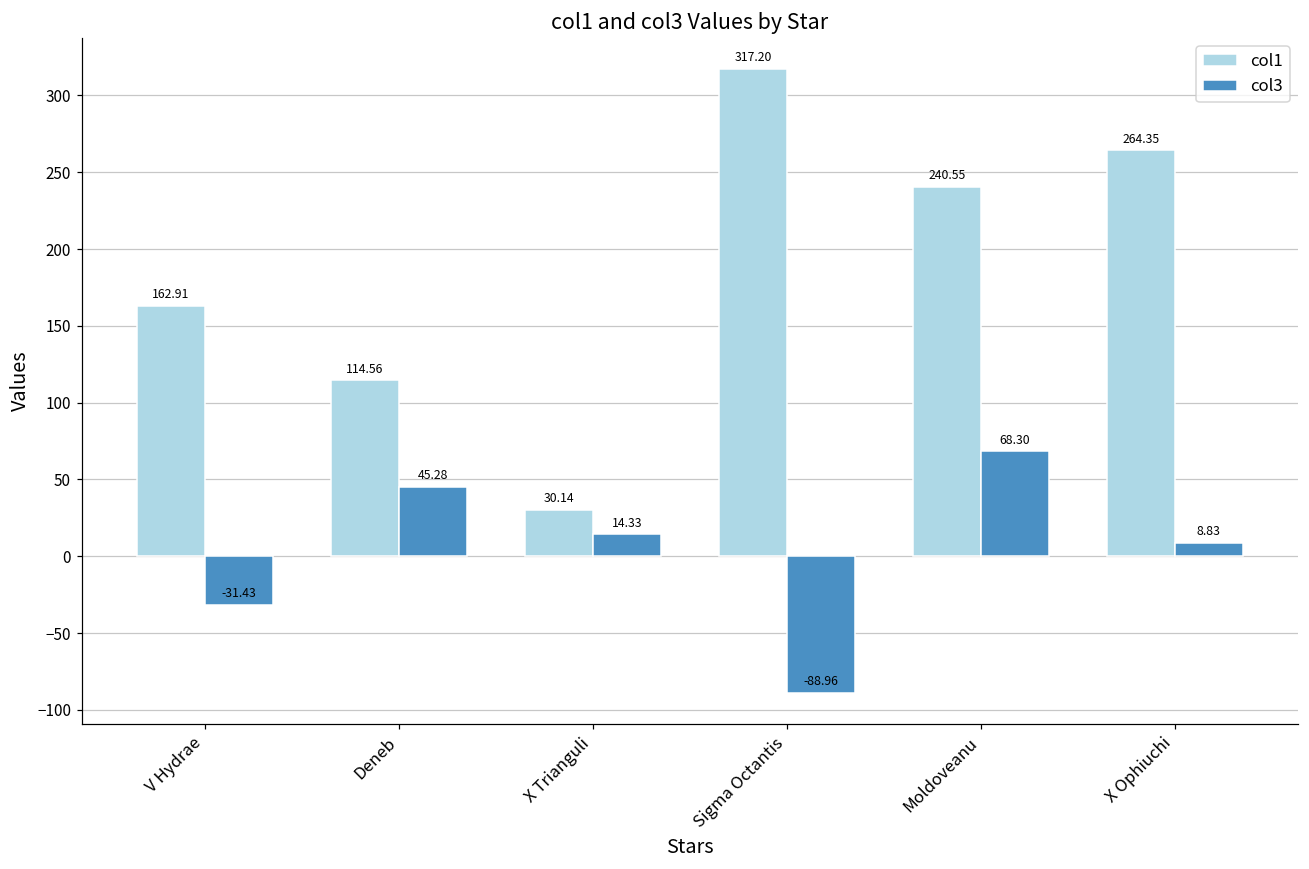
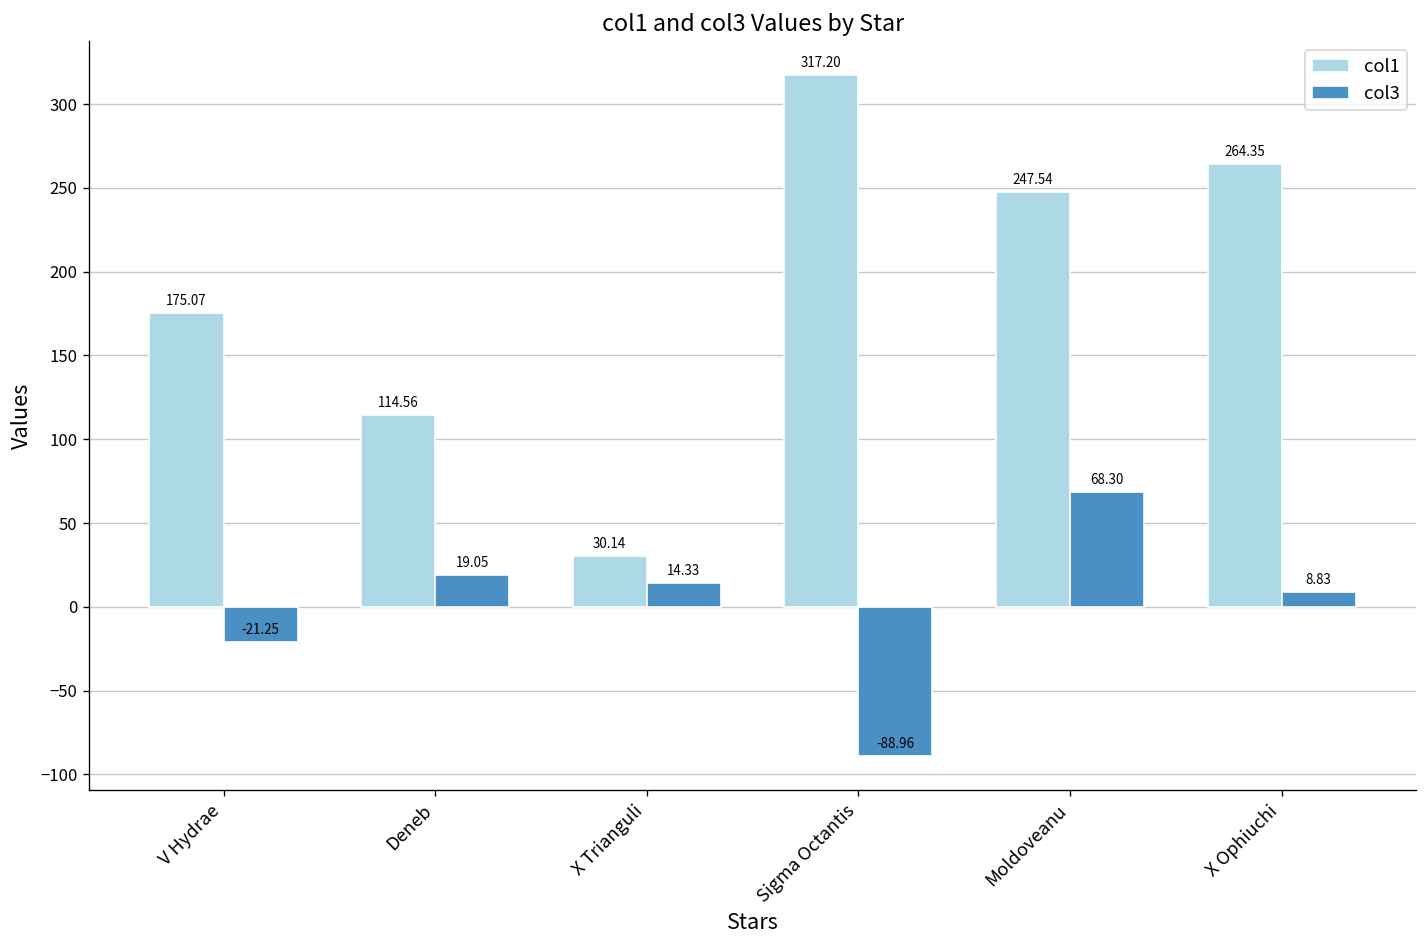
col1, V Hydrae: 162.91 -> 175.07
col3, V Hydrae: -31.43 -> -21.25
col3, Deneb: 45.28 -> 19.05
col1, Moldoveanu: 240.55 -> 247.54
